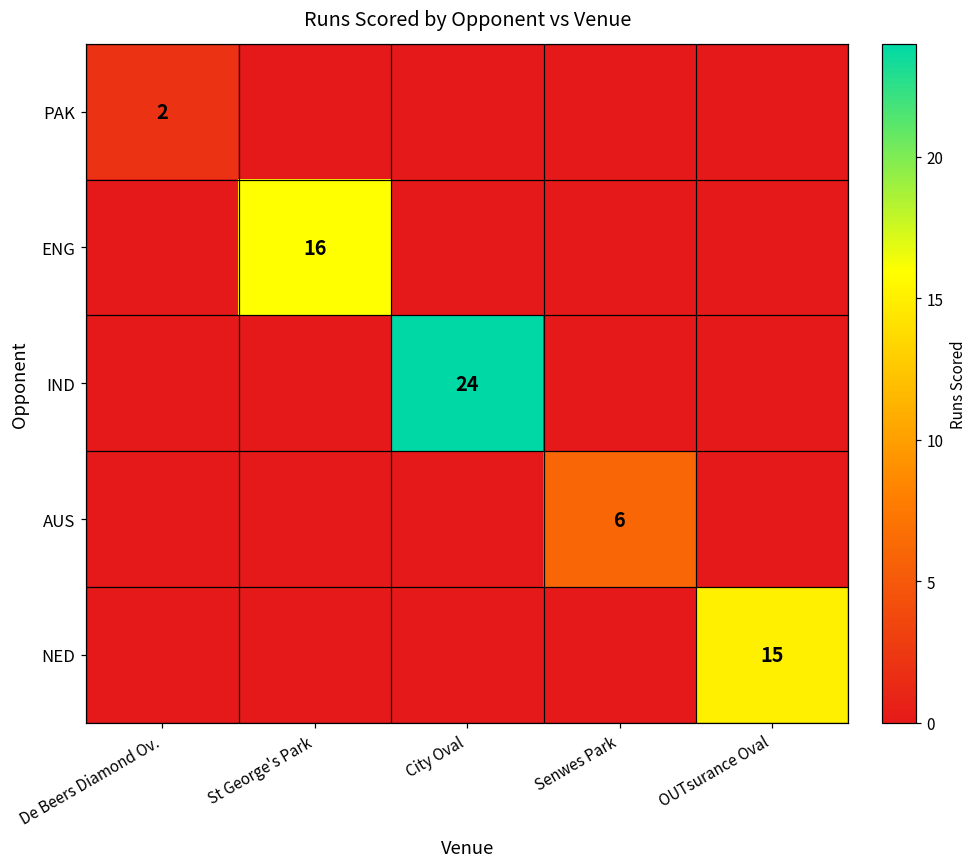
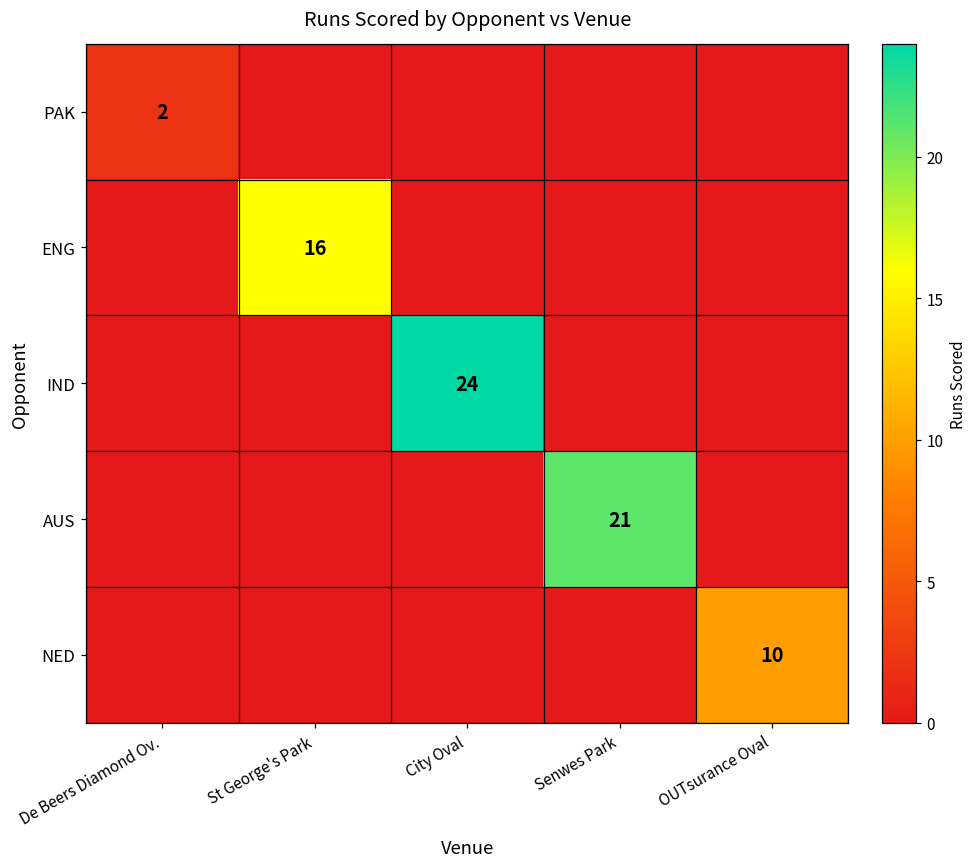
AUS, Senwes Park: 6 -> 21
NED, OUTsurance Oval: 15 -> 10
